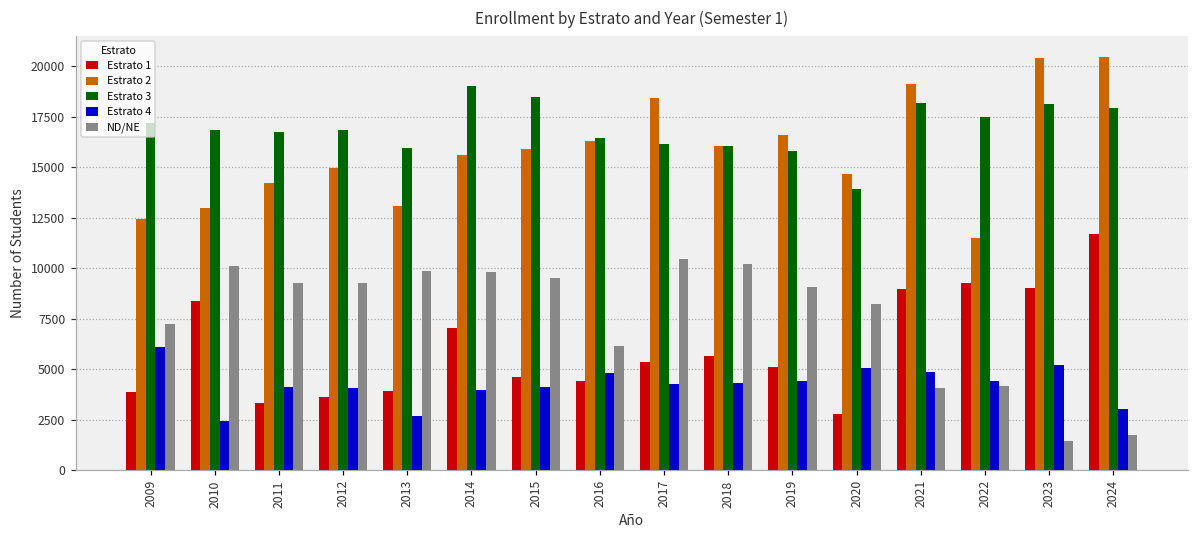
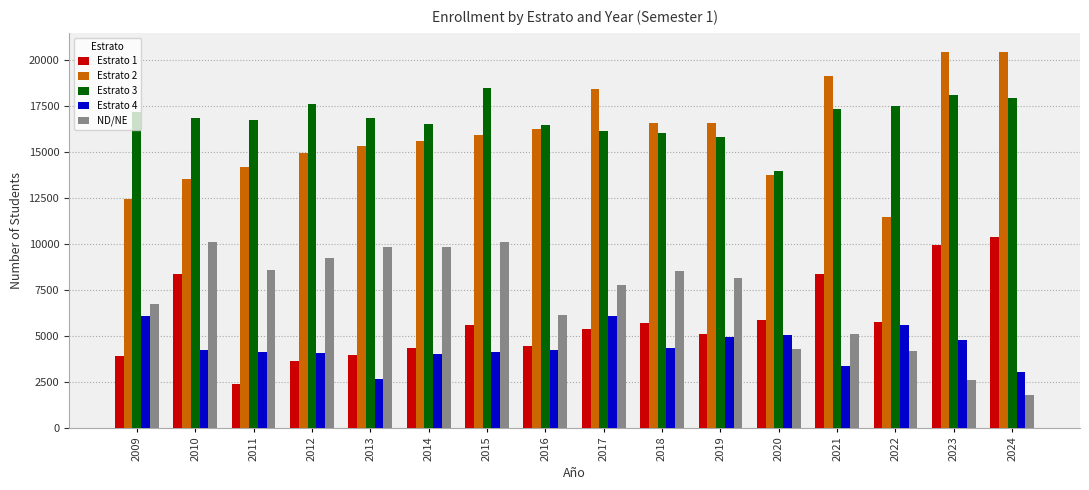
ND/NE, 2009: 7200 -> 6700
Estrato 2, 2010: 13000 -> 13500
Estrato 4, 2010: 2500 -> 4200
Estrato 1, 2011: 3300 -> 2400
ND/NE, 2011: 9300 -> 8600
Estrato 3, 2012: 16800 -> 17600
Estrato 2, 2013: 13100 -> 15300
Estrato 3, 2013: 15900 -> 16800
Estrato 1, 2014: 7000 -> 4300
Estrato 3, 2014: 19000 -> 16500
Estrato 1, 2015: 4600 -> 5600
ND/NE, 2015: 9500 -> 10100
Estrato 4, 2016: 4800 -> 4200
Estrato 4, 2017: 4300 -> 6100
ND/NE, 2017: 10500 -> 7700
Estrato 2, 2018: 16000 -> 16600
ND/NE, 2018: 10200 -> 8500
Estrato 4, 2019: 4400 -> 4900
ND/NE, 2019: 9100 -> 8100
Estrato 1, 2020: 2800 -> 5800
Estrato 2, 2020: 14700 -> 13700
ND/NE, 2020: 8200 -> 4300
Estrato 1, 2021: 9000 -> 8400
Estrato 3, 2021: 18200 -> 17400
Estrato 4, 2021: 4900 -> 3400
ND/NE, 2021: 4100 -> 5100
Estrato 1, 2022: 9300 -> 5800
Estrato 4, 2022: 4400 -> 5600
Estrato 1, 2023: 9000 -> 9900
Estrato 4, 2023: 5200 -> 4800
ND/NE, 2023: 1500 -> 2600
Estrato 1, 2024: 11700 -> 10400
